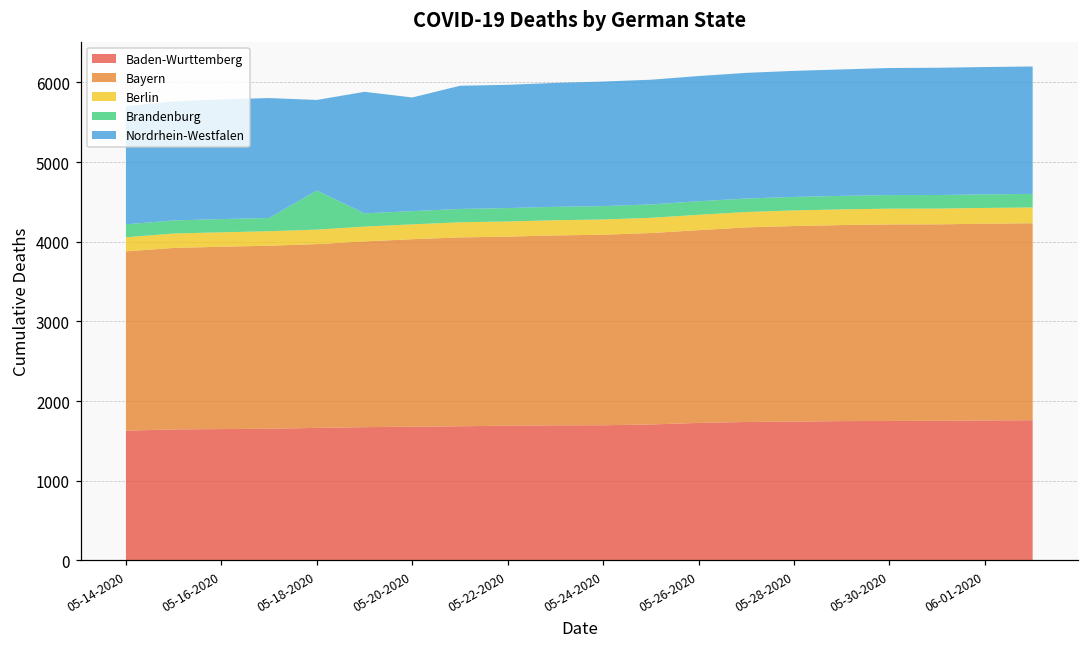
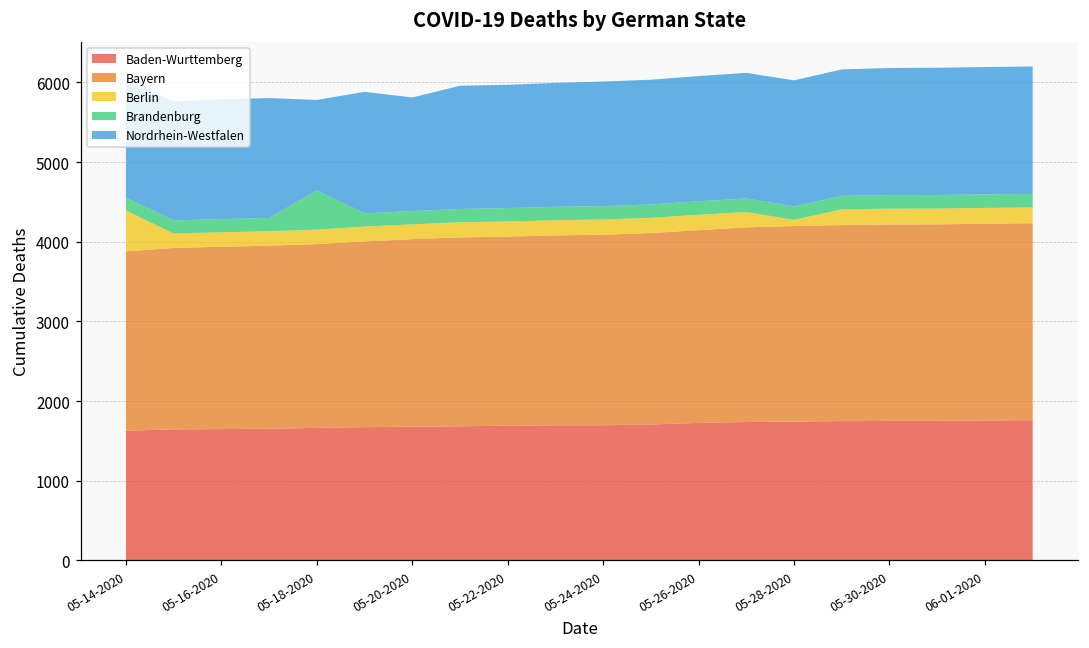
Berlin, 05-14-2020: 200 -> 500
Berlin, 05-28-2020: 200 -> 100
